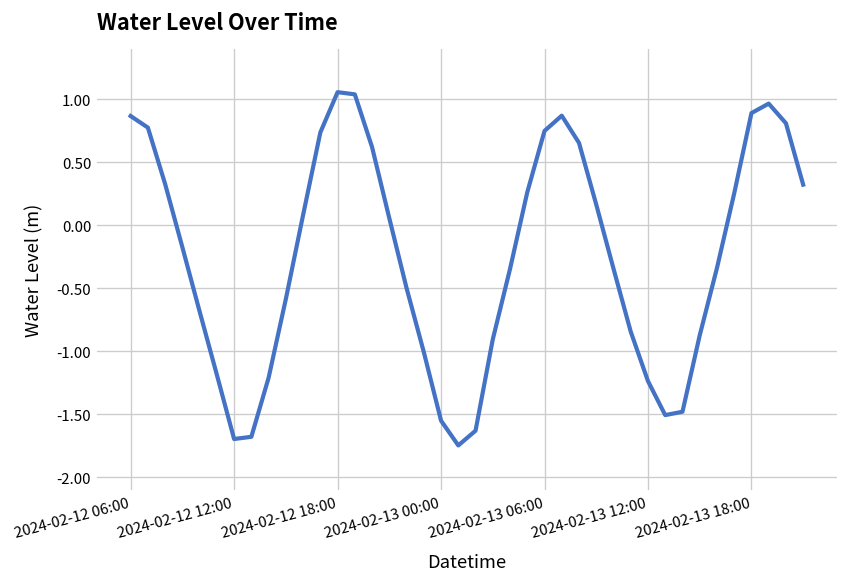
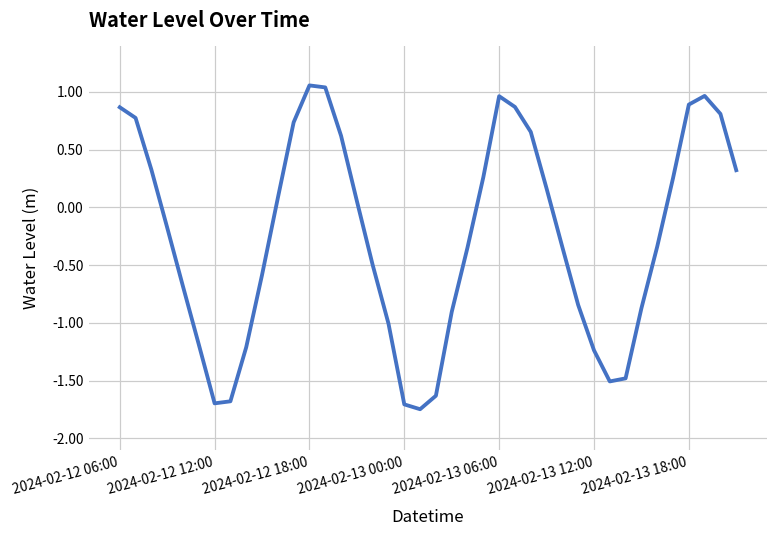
2024-02-13 00:00: -1.55 -> -1.71
2024-02-13 06:00: 0.75 -> 0.96
